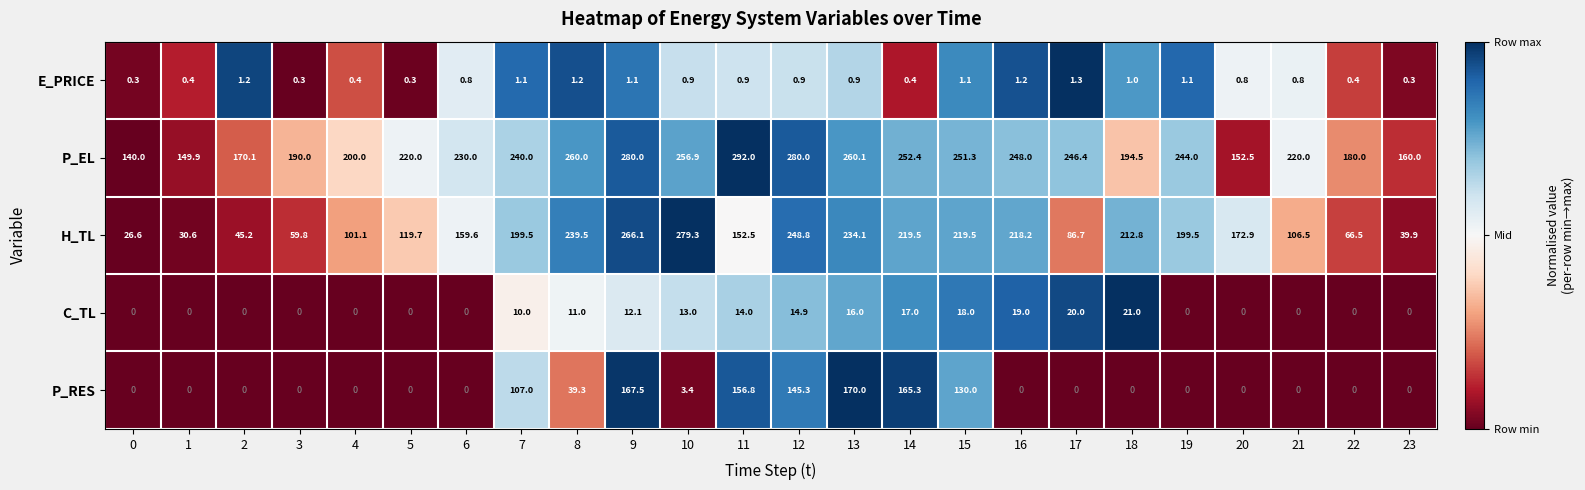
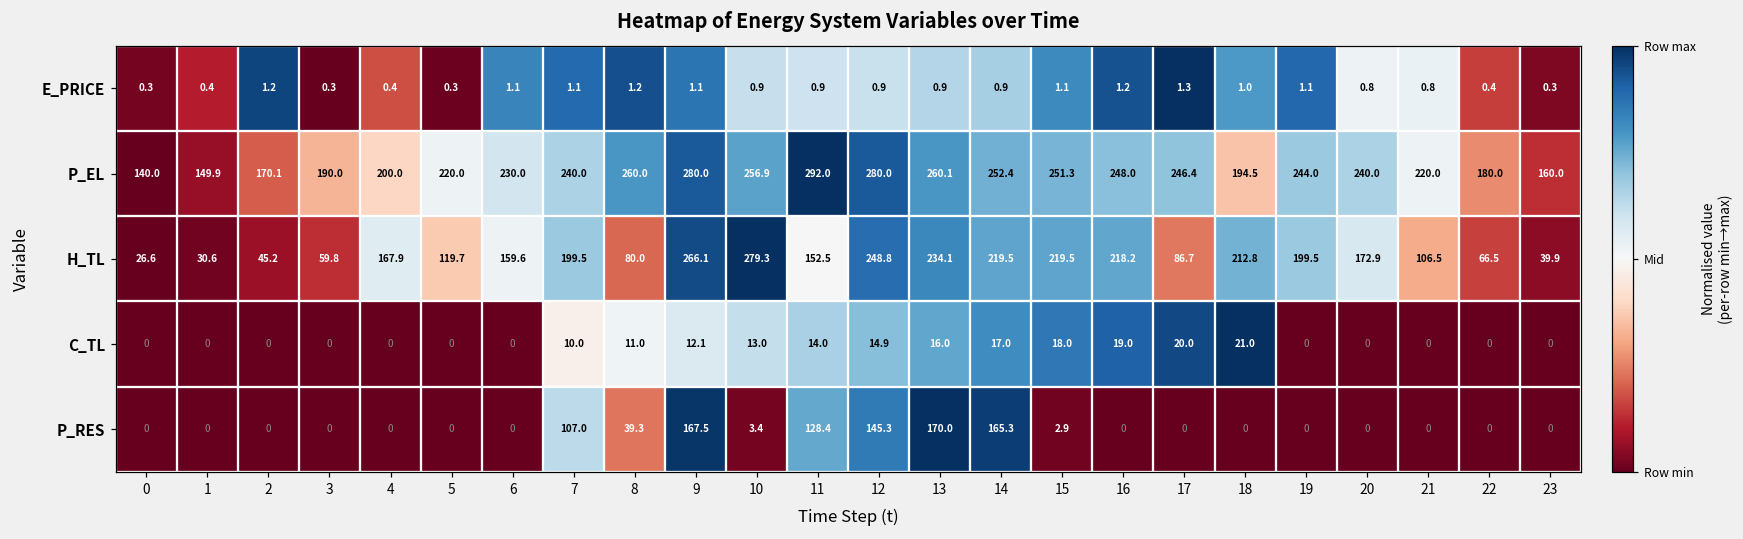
E_PRICE, 6: 0.8 -> 1.1
E_PRICE, 14: 0.4 -> 0.9
P_EL, 20: 152.5 -> 240.0
H_TL, 4: 101.1 -> 167.9
H_TL, 8: 239.5 -> 80.0
P_RES, 11: 156.8 -> 128.4
P_RES, 15: 130.0 -> 2.9
